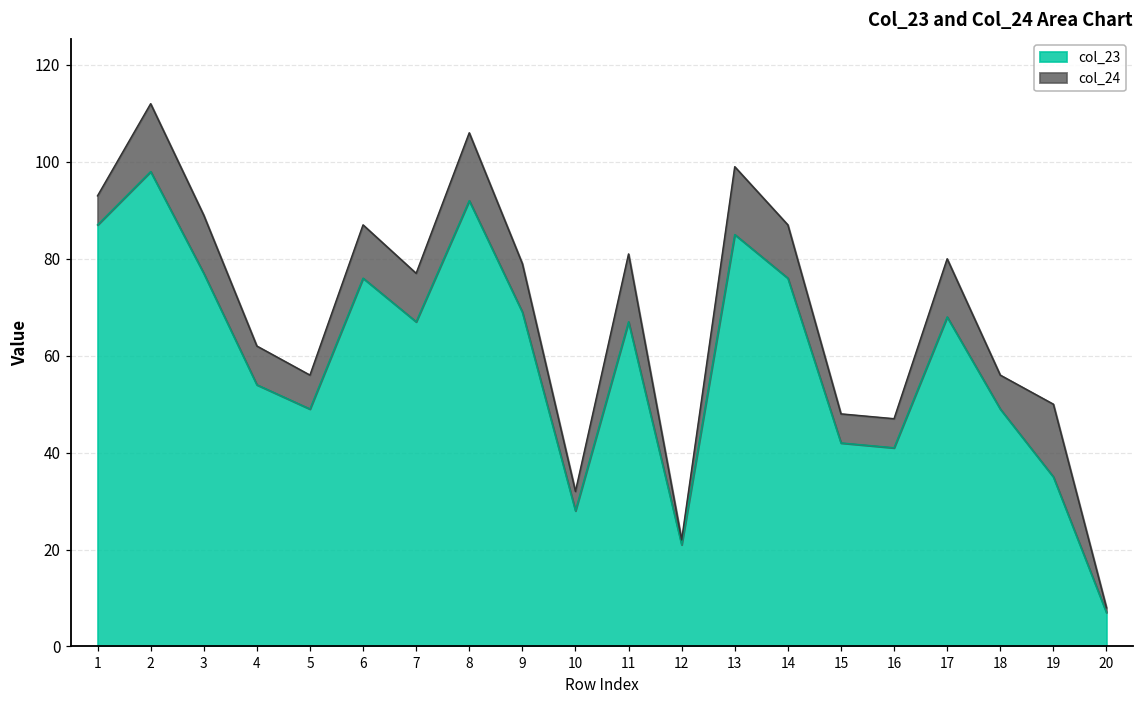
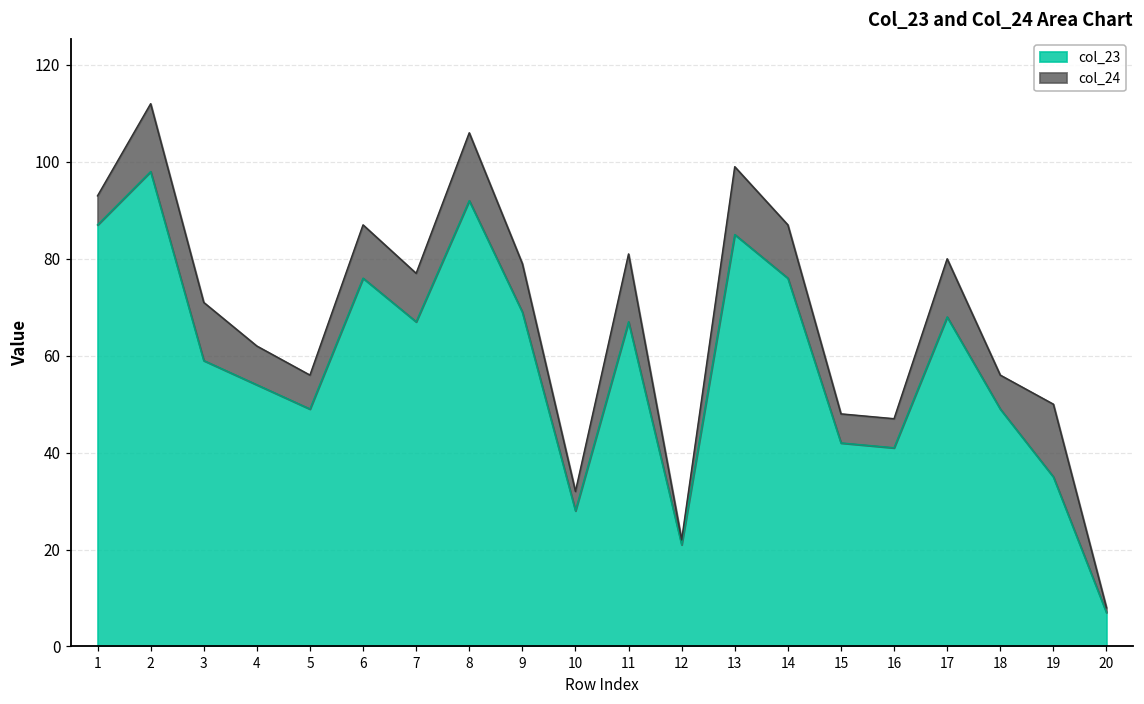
col_23, 3: 77 -> 59
